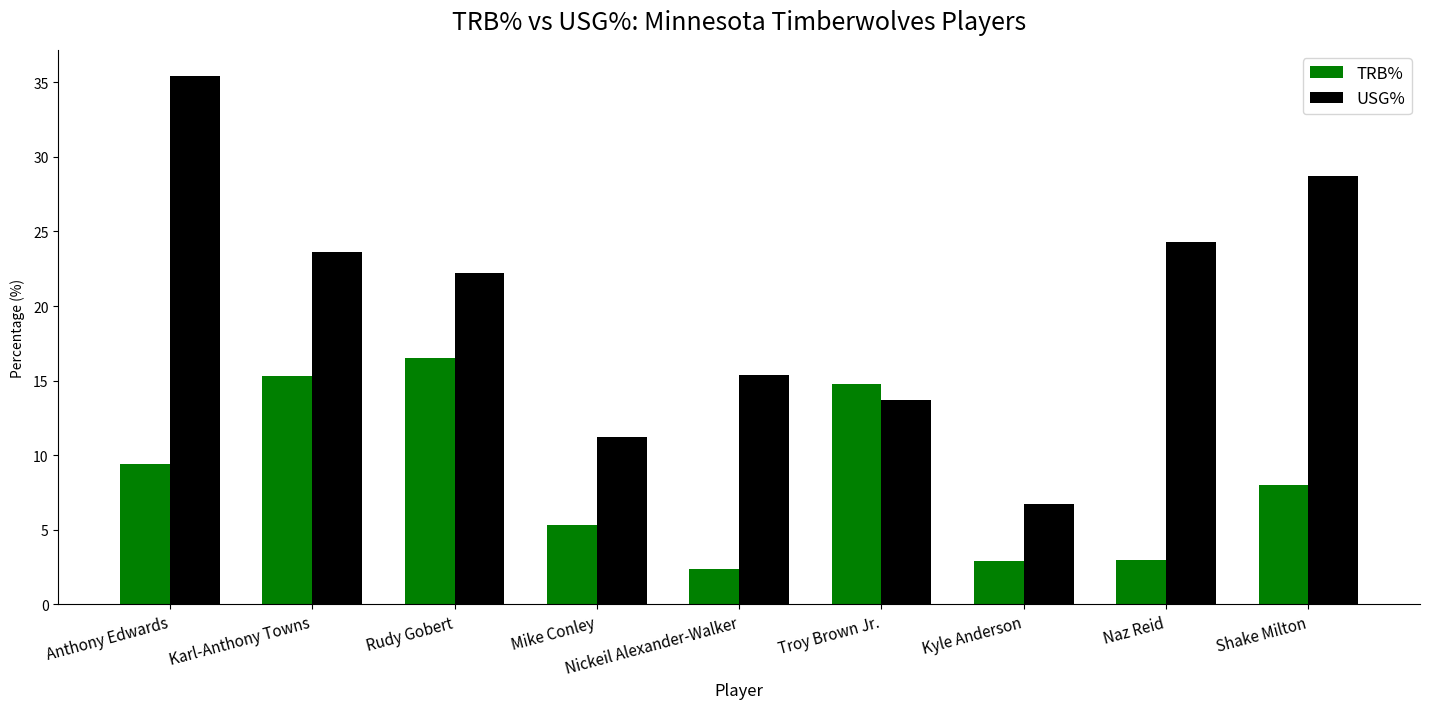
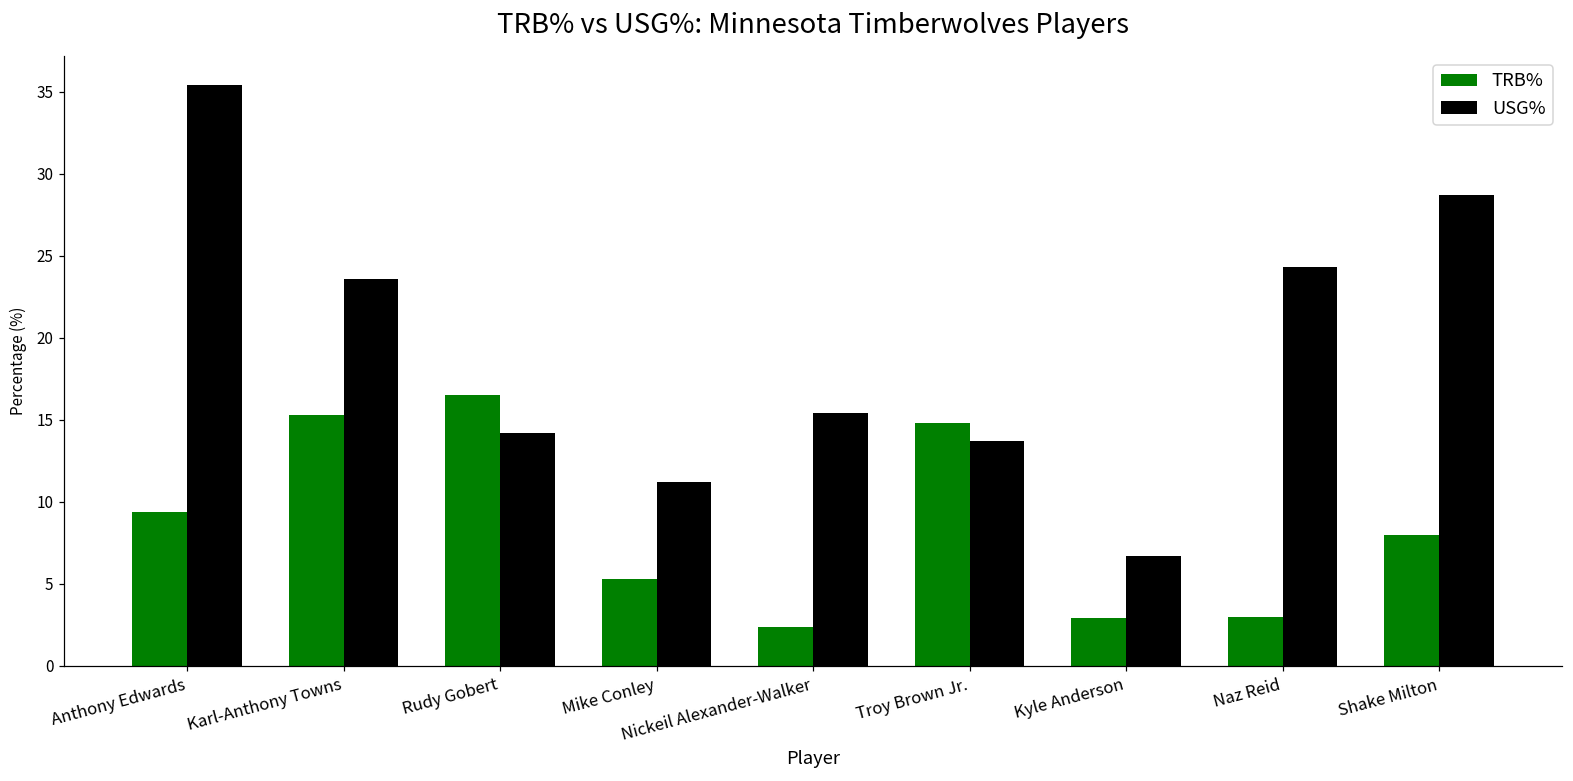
USG%, Rudy Gobert: 22.2 -> 14.2
